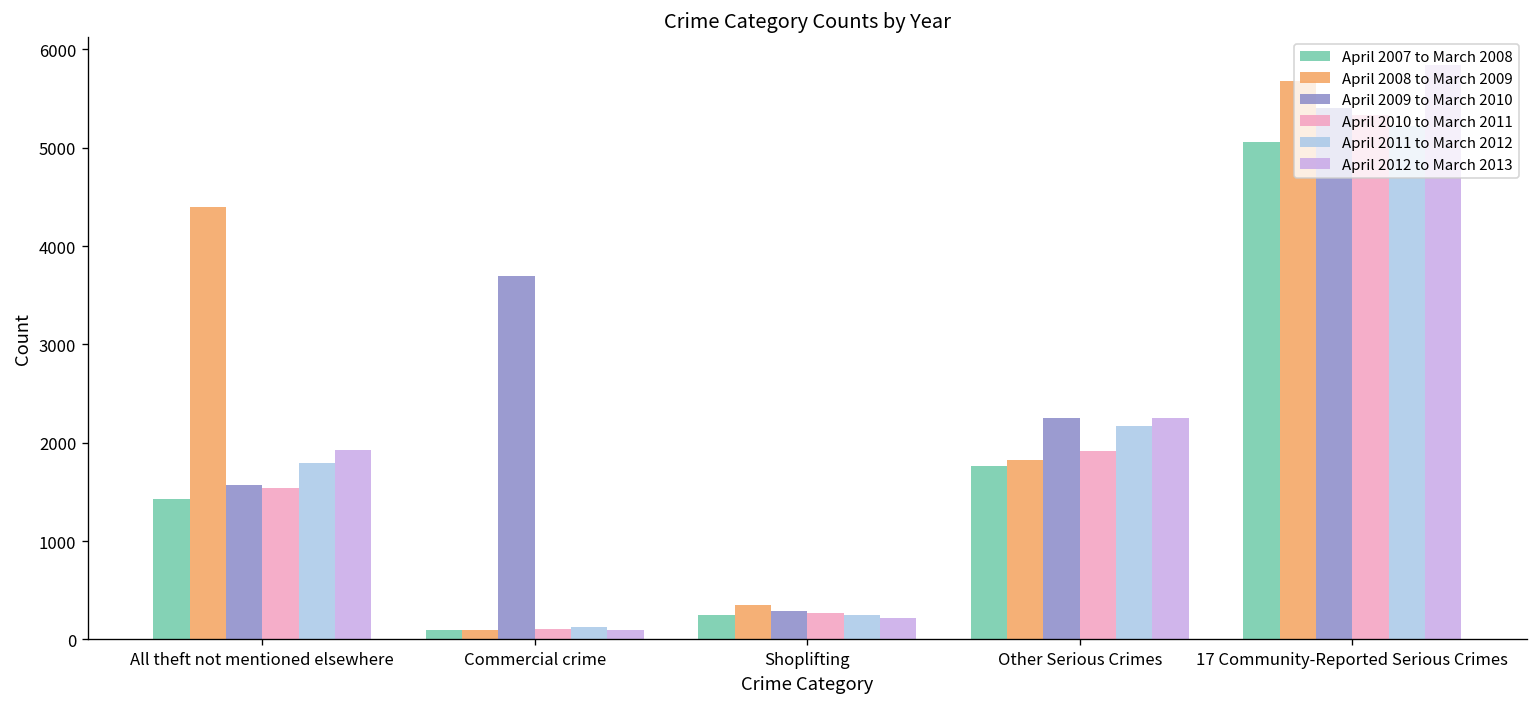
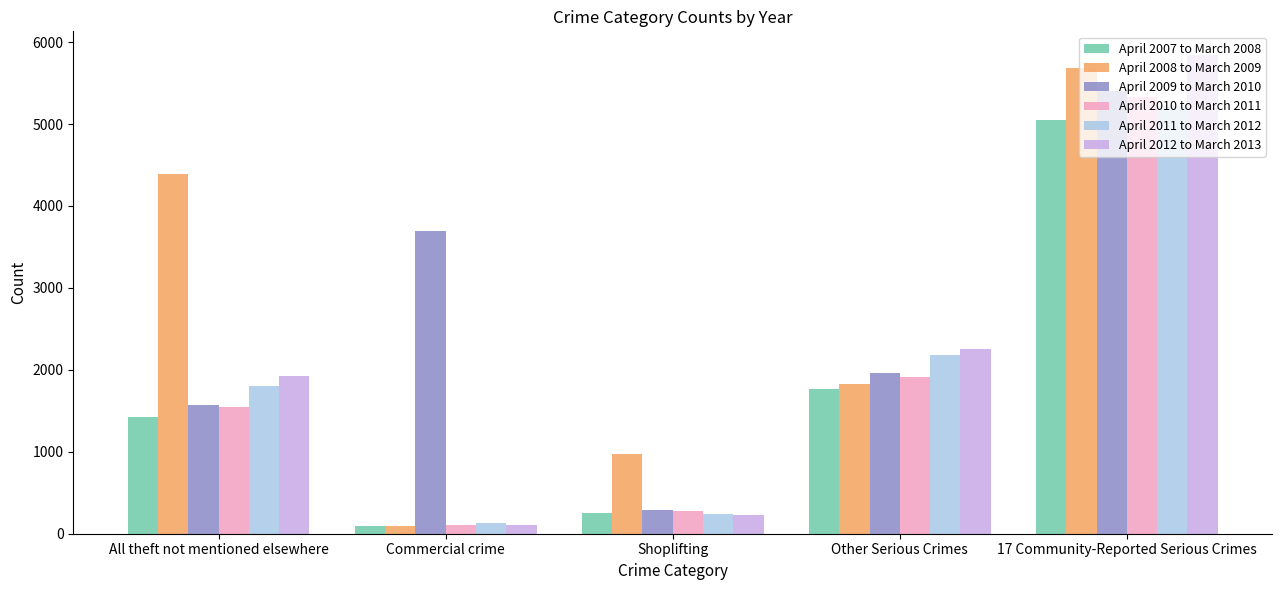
April 2008 to March 2009, Shoplifting: 300 -> 1000
April 2009 to March 2010, Other Serious Crimes: 2300 -> 2000
